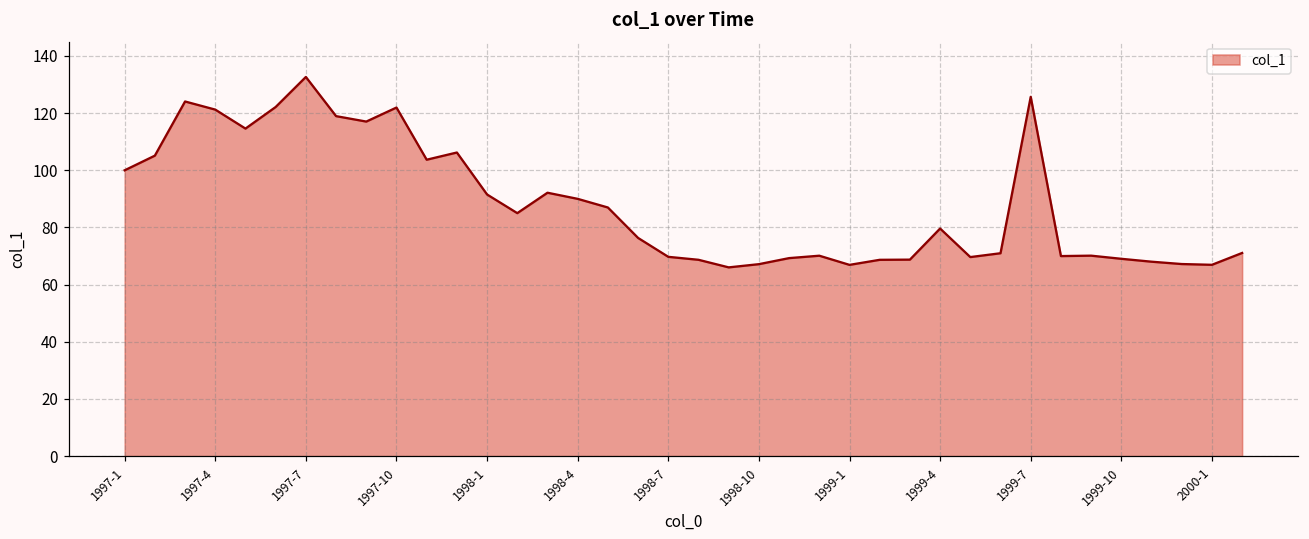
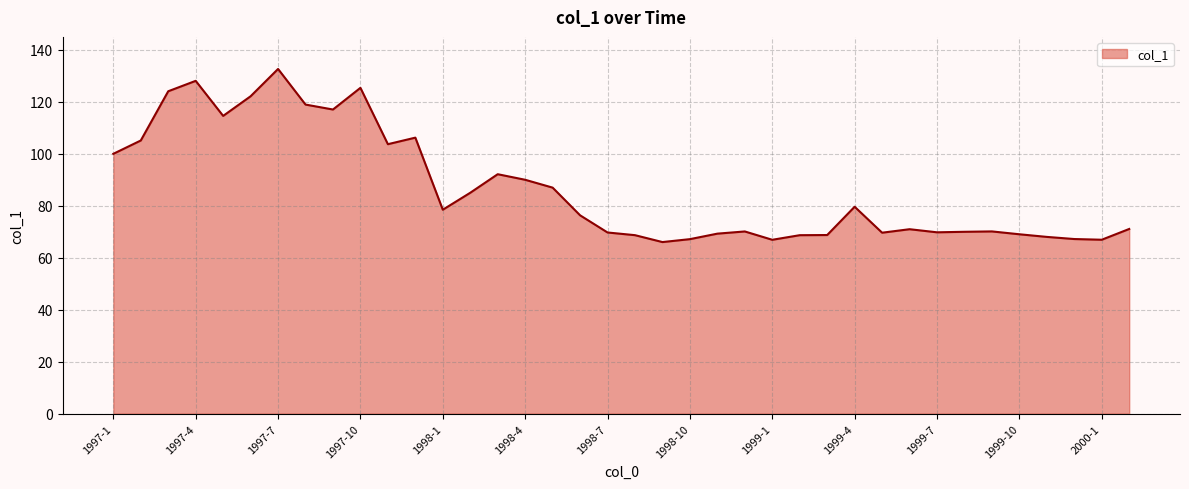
1997-4: 121 -> 128
1997-10: 122 -> 125
1998-1: 92 -> 78
1999-7: 126 -> 70
